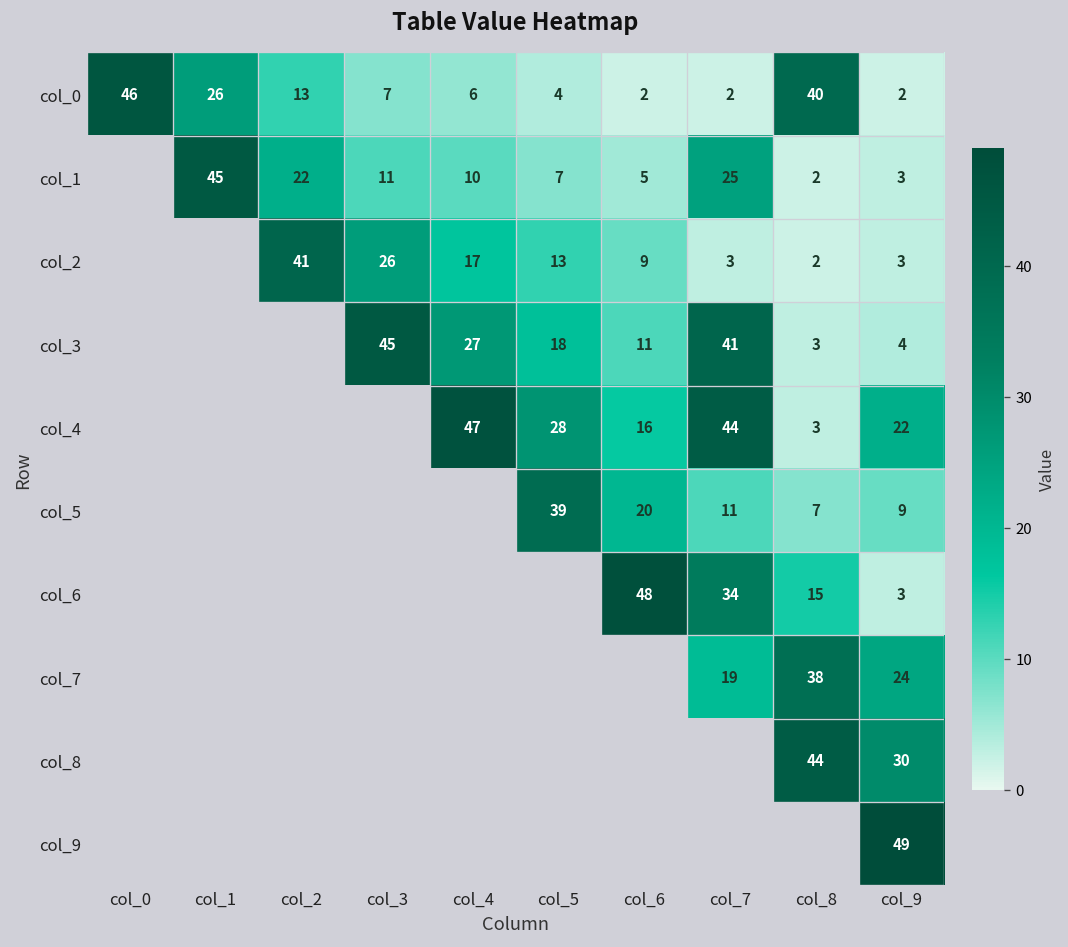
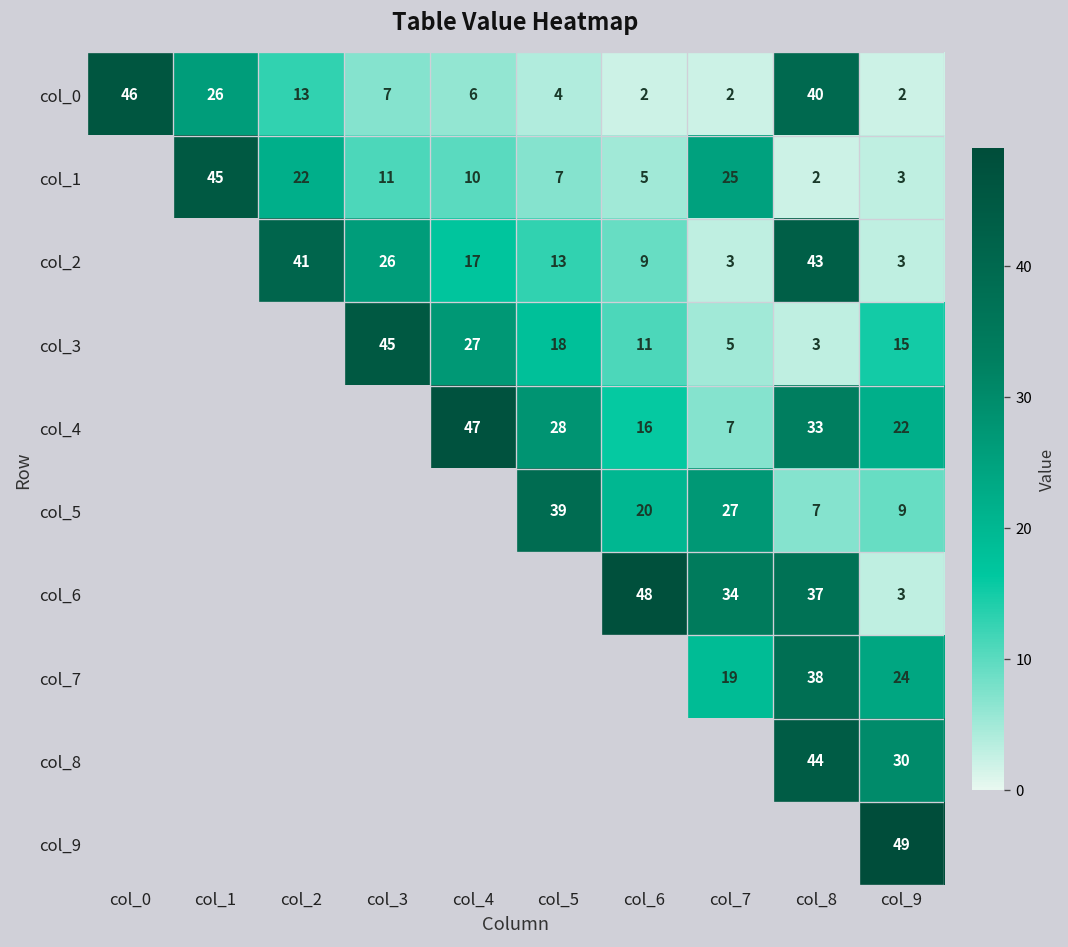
col_2, col_8: 2 -> 43
col_3, col_7: 41 -> 5
col_3, col_9: 4 -> 15
col_4, col_7: 44 -> 7
col_4, col_8: 3 -> 33
col_5, col_7: 11 -> 27
col_6, col_8: 15 -> 37
